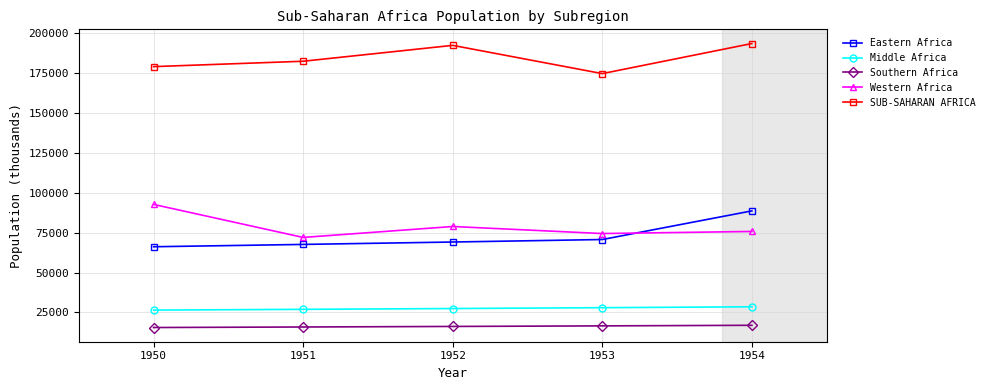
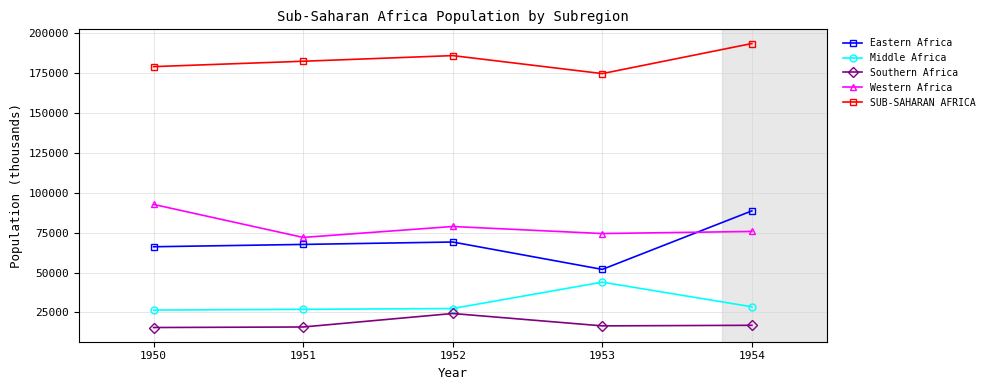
Southern Africa, 1952: 16000 -> 24000
SUB-SAHARAN AFRICA, 1952: 192000 -> 186000
Eastern Africa, 1953: 71000 -> 52000
Middle Africa, 1953: 28000 -> 44000
